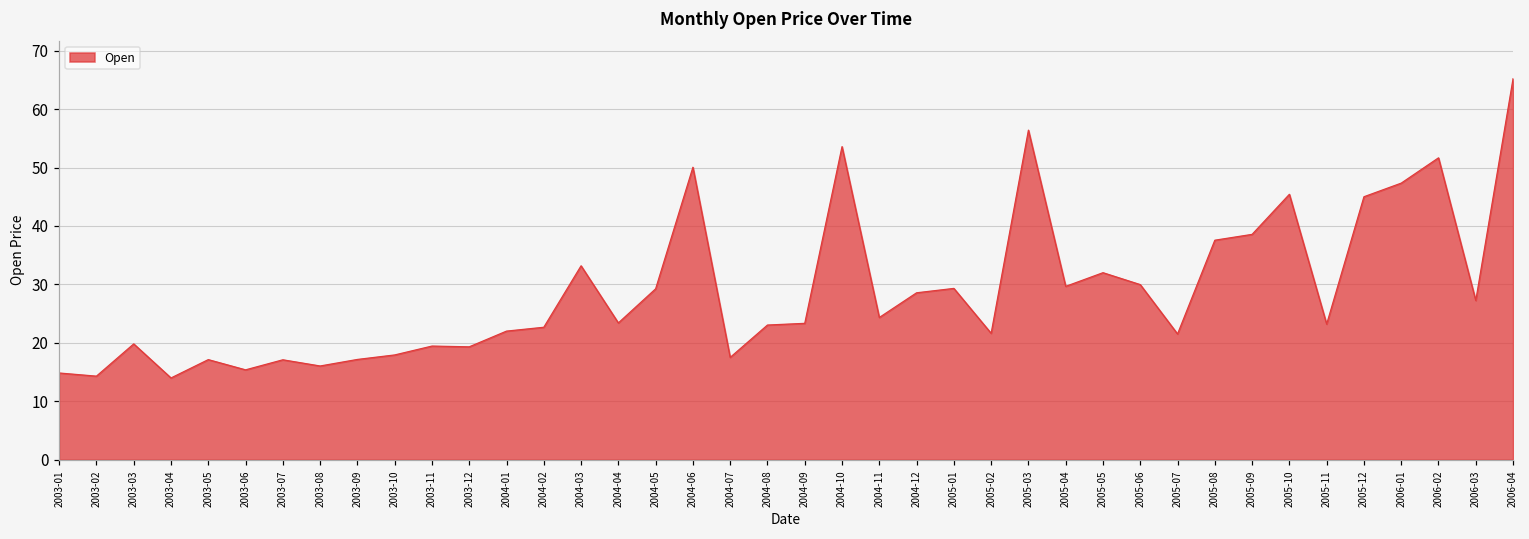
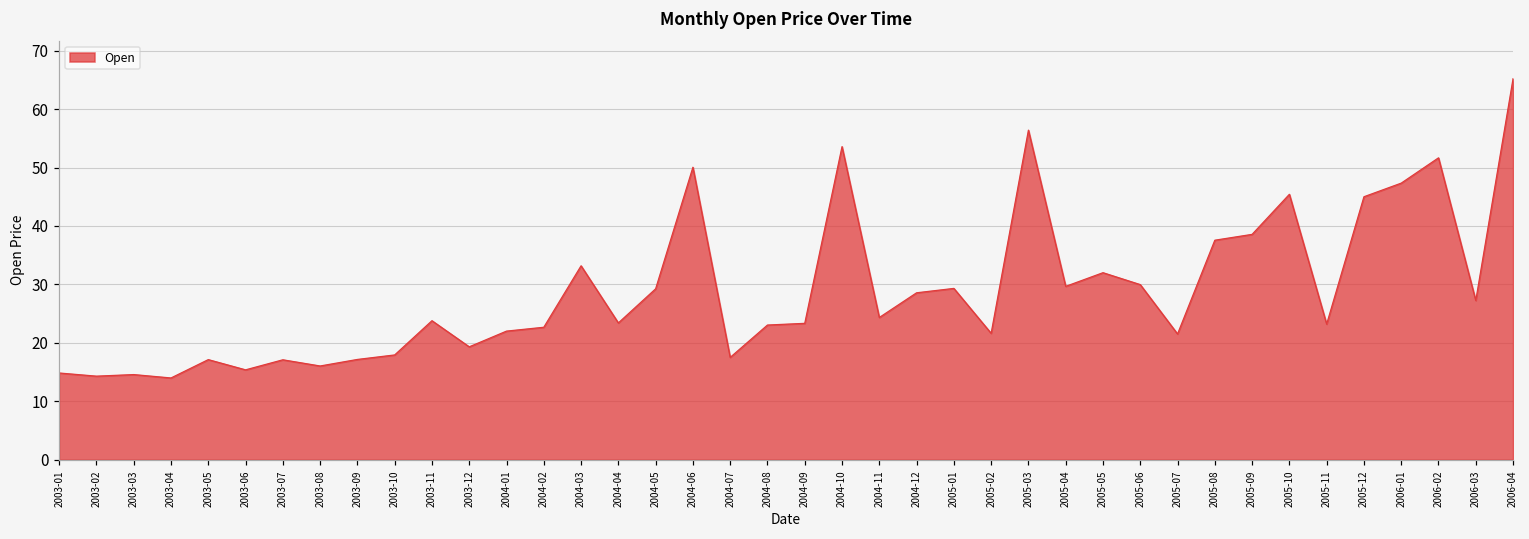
2003-03: 20 -> 15
2003-11: 19 -> 24
